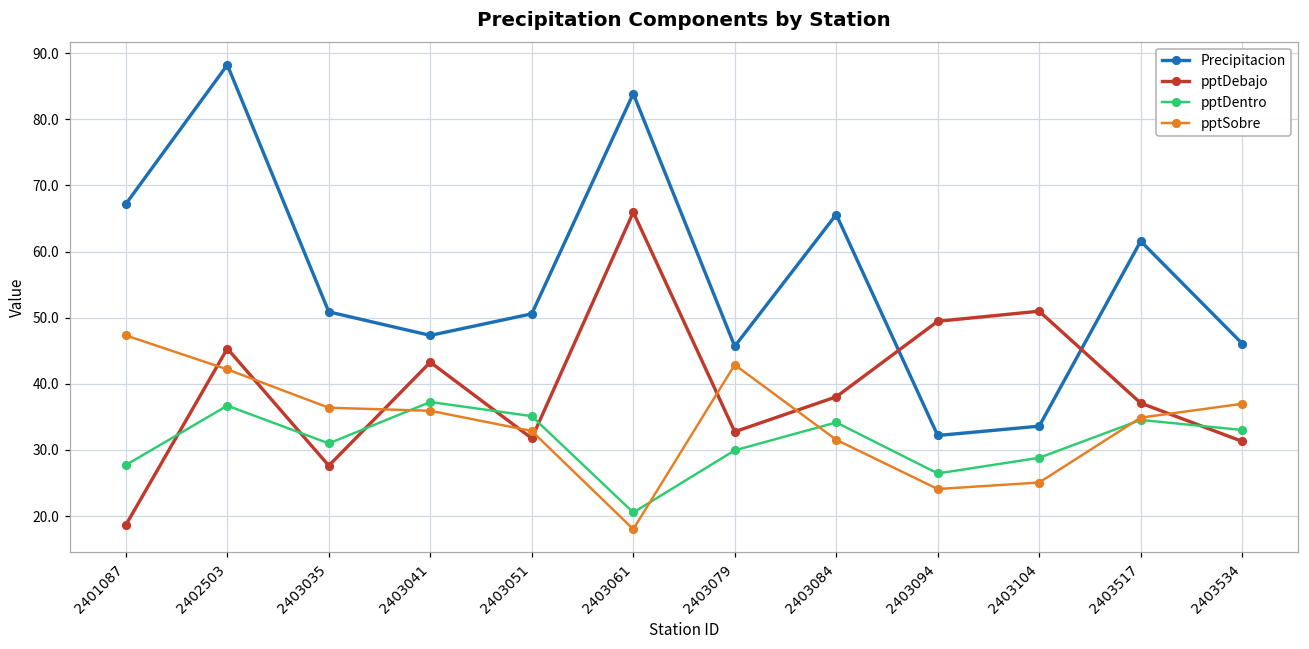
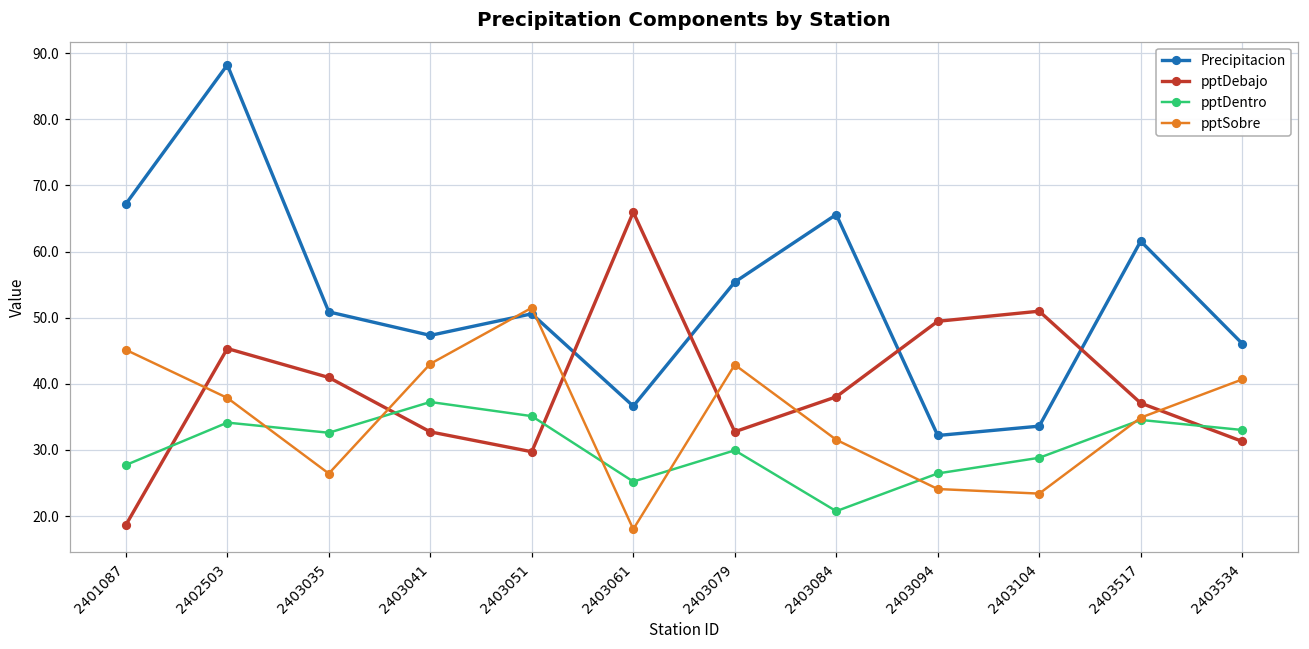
pptSobre, 2401087: 47 -> 45
pptDentro, 2402503: 37 -> 34
pptSobre, 2402503: 42 -> 38
pptDebajo, 2403035: 28 -> 41
pptDentro, 2403035: 31 -> 33
pptSobre, 2403035: 36 -> 26
pptDebajo, 2403041: 43 -> 33
pptSobre, 2403041: 36 -> 43
pptDebajo, 2403051: 32 -> 30
pptSobre, 2403051: 33 -> 51
Precipitacion, 2403061: 84 -> 37
pptDentro, 2403061: 21 -> 25
Precipitacion, 2403079: 46 -> 55
pptDentro, 2403084: 34 -> 21
pptSobre, 2403104: 25 -> 23
pptSobre, 2403534: 37 -> 41
